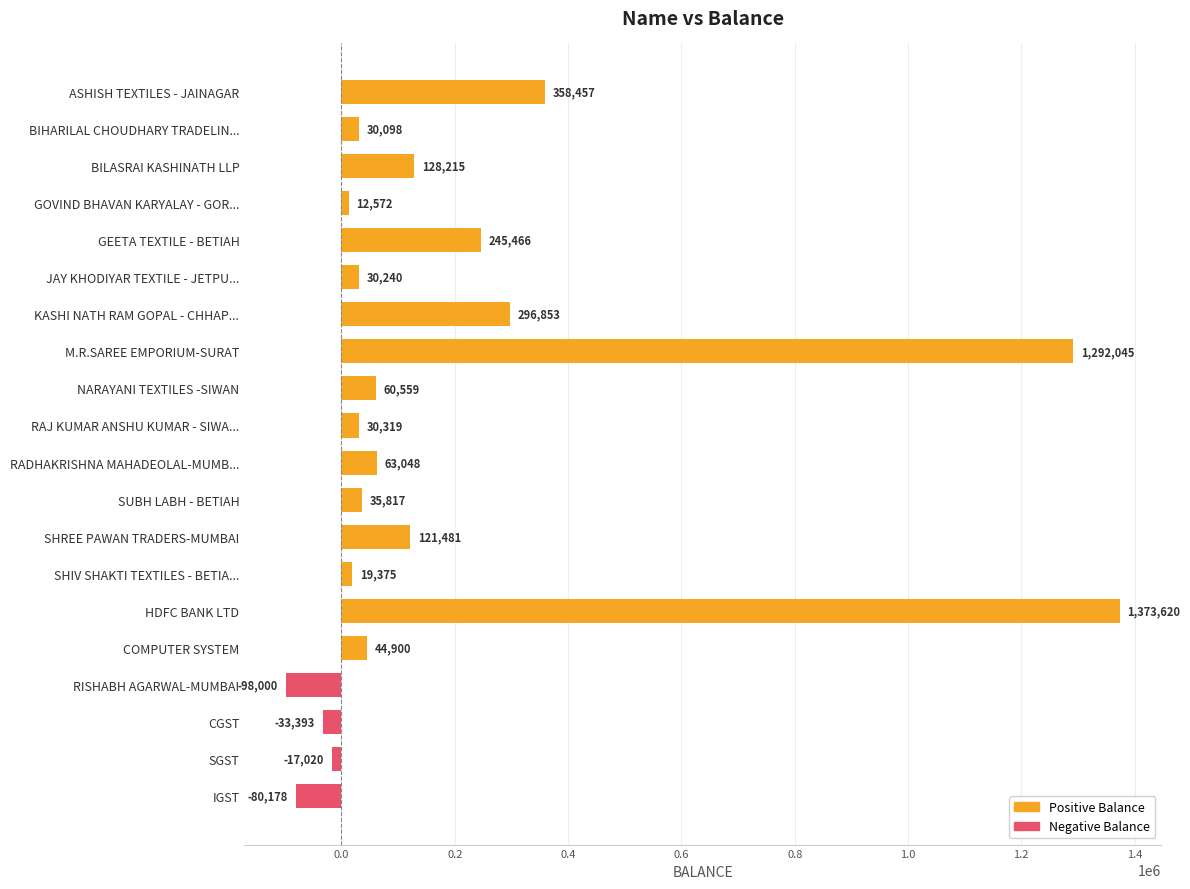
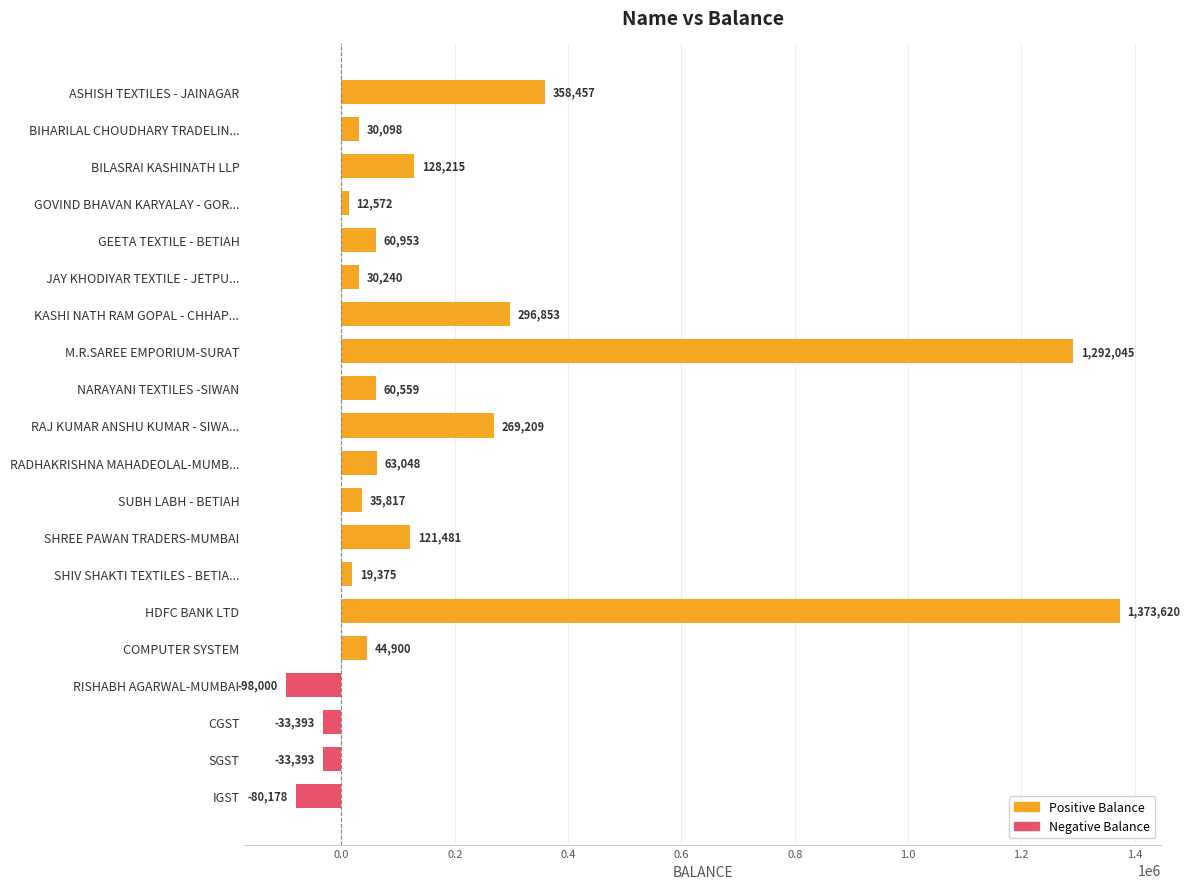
GEETA TEXTILE - BETIAH: 245,466 -> 60,953
RAJ KUMAR ANSHU KUMAR - SIWA...: 30,319 -> 269,209
SGST: -17,020 -> -33,393
